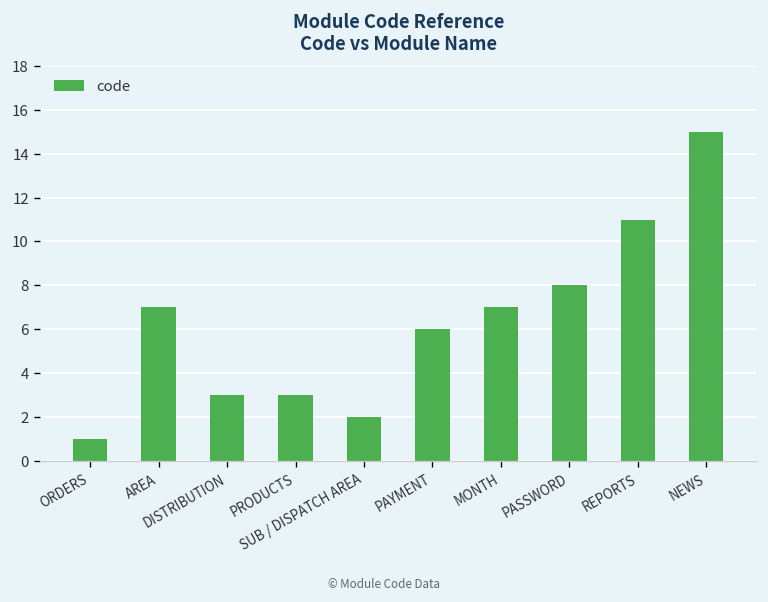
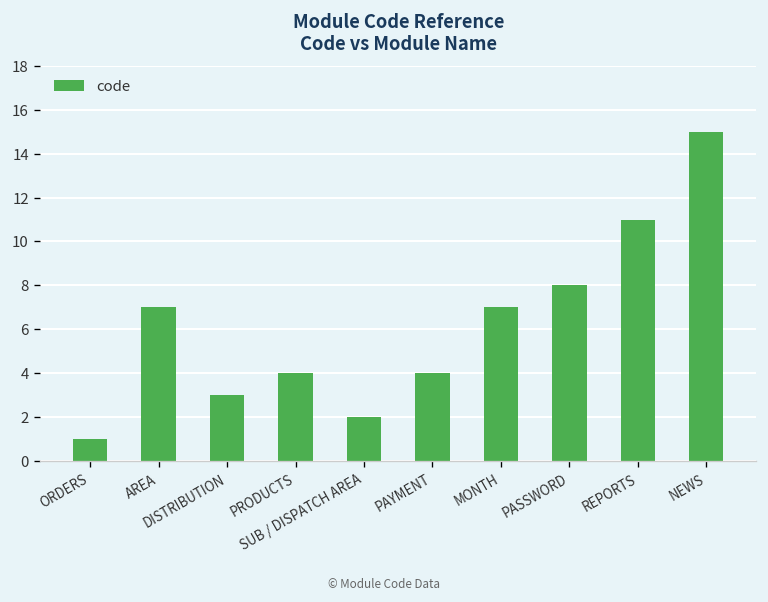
PRODUCTS: 3 -> 4
PAYMENT: 6 -> 4
